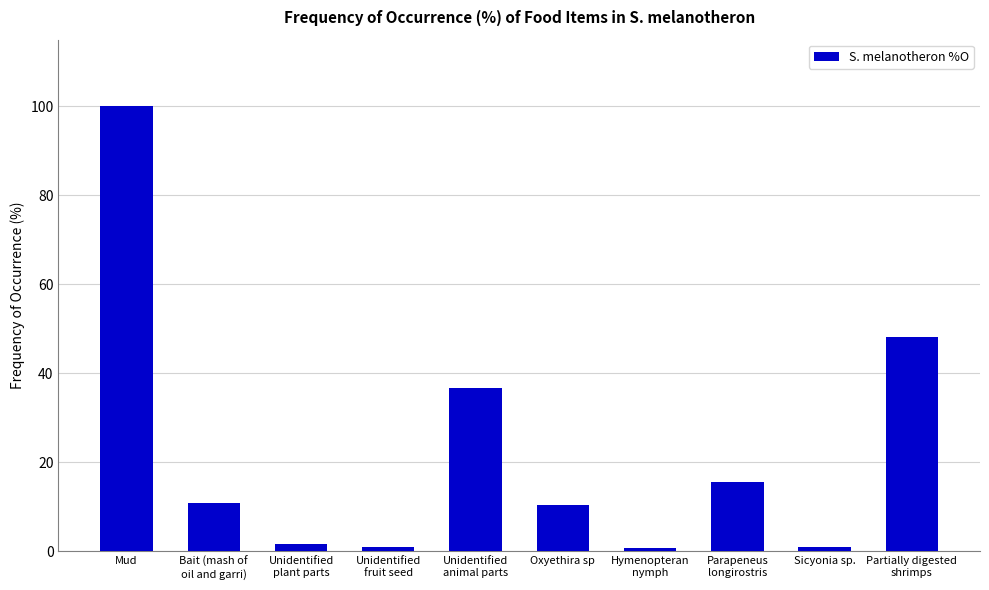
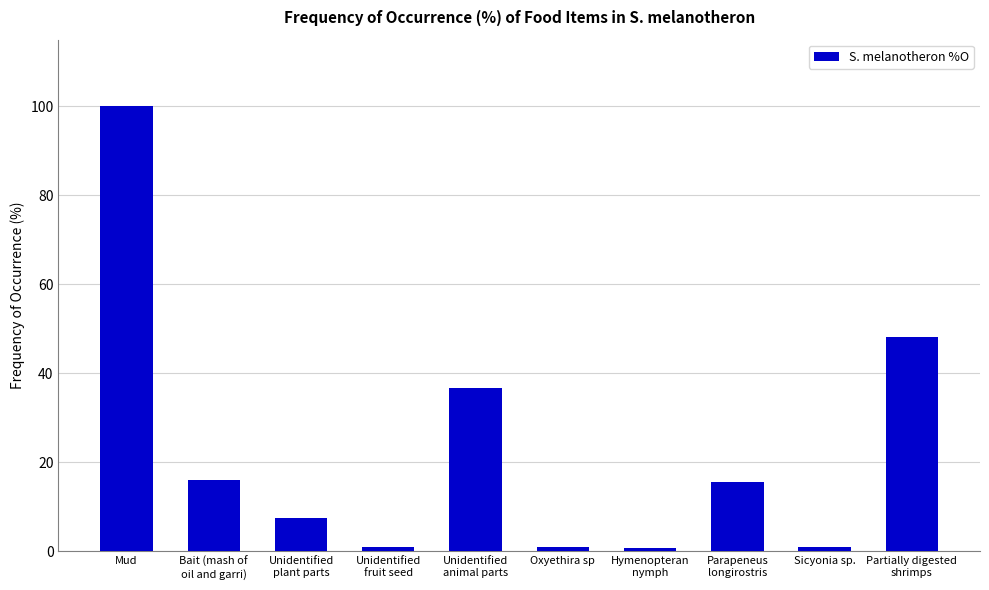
Bait (mash of oil and garri): 11 -> 16
Unidentified plant parts: 2 -> 8
Oxyethira sp: 10 -> 1
